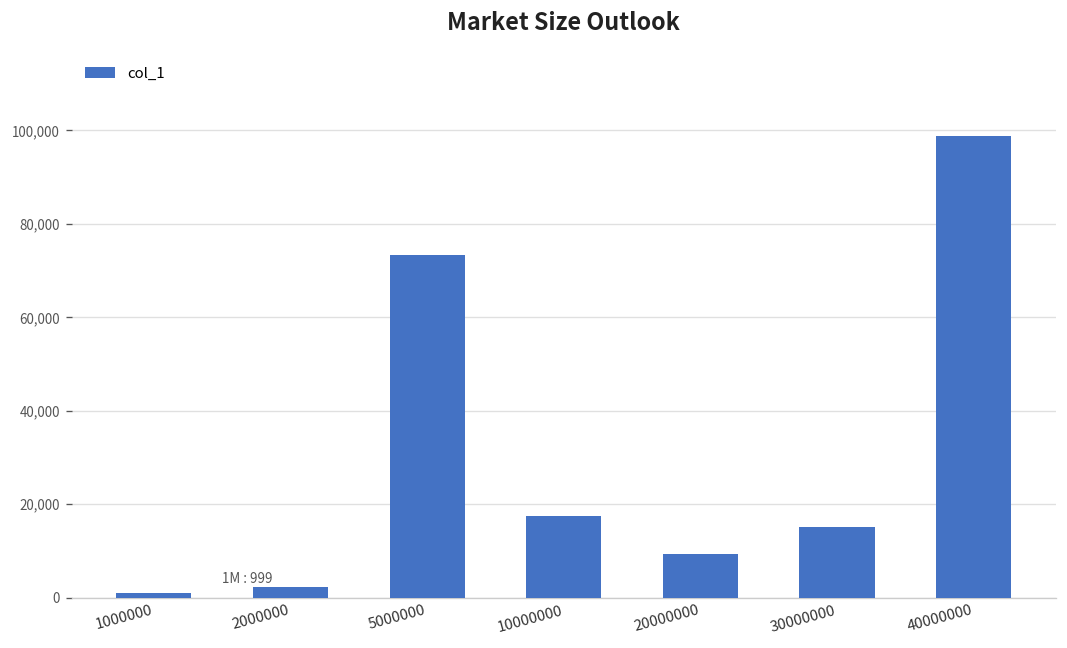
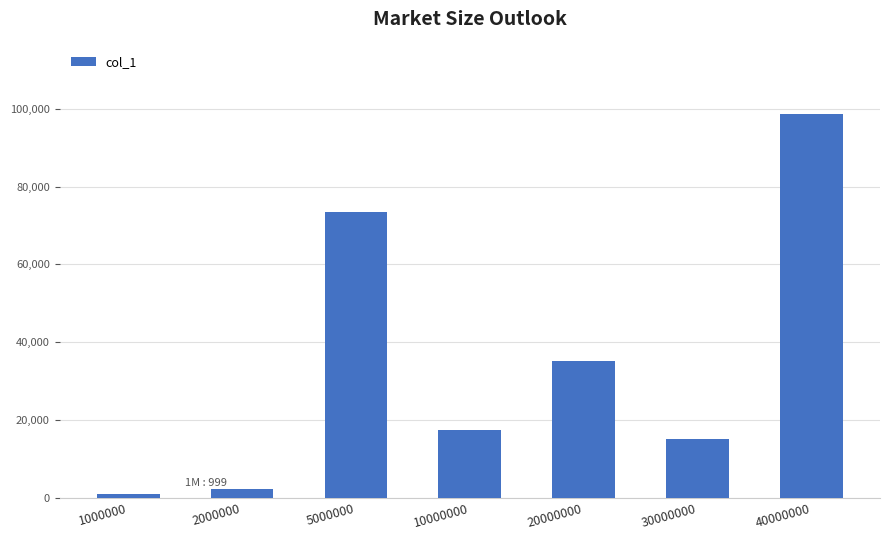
20000000: 9,000 -> 35,000
